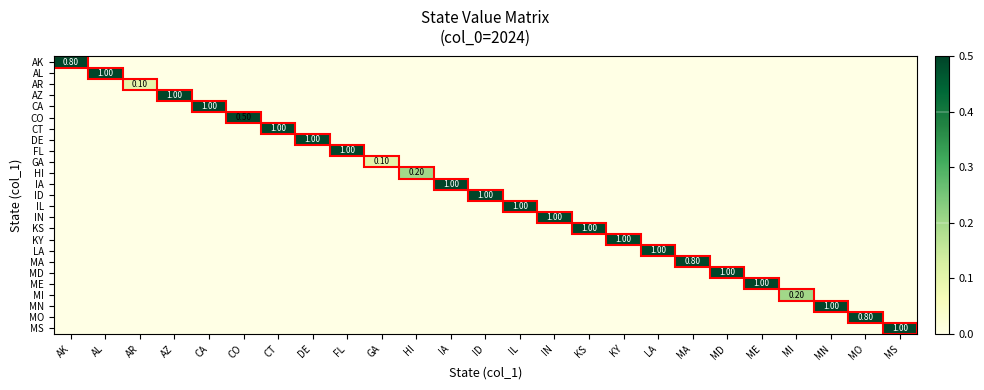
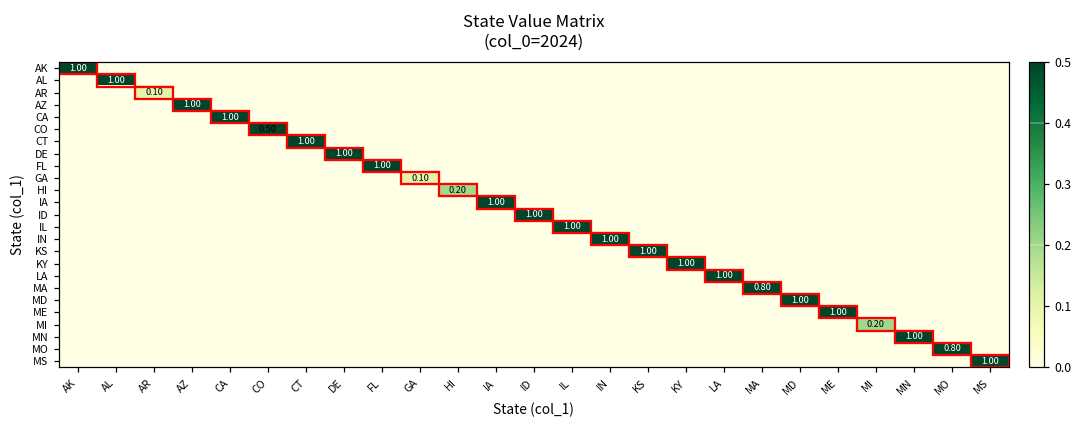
AK, AK: 0.80 -> 1.00
